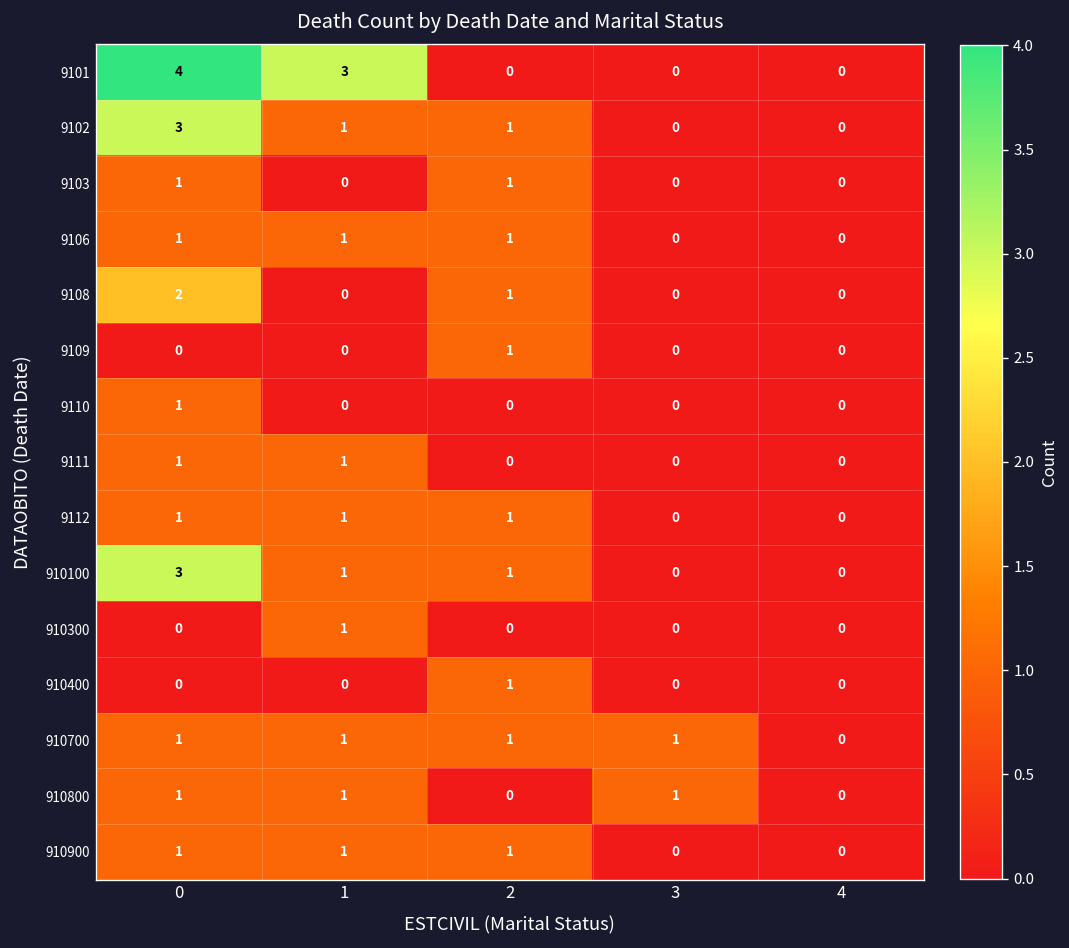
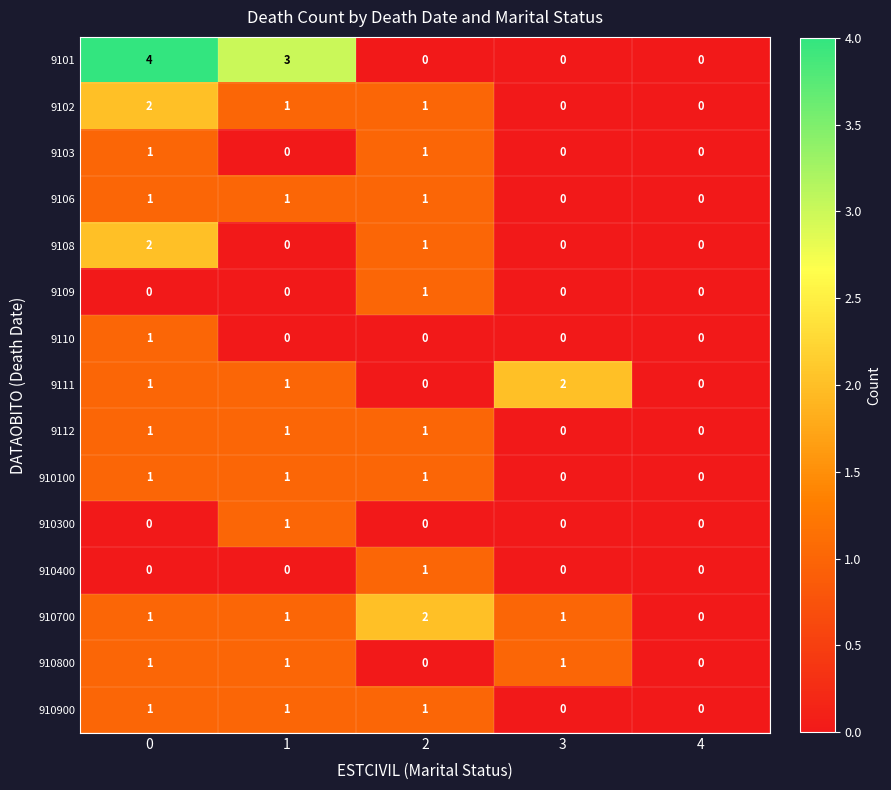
9102, 0: 3 -> 2
9111, 3: 0 -> 2
910100, 0: 3 -> 1
910700, 2: 1 -> 2
